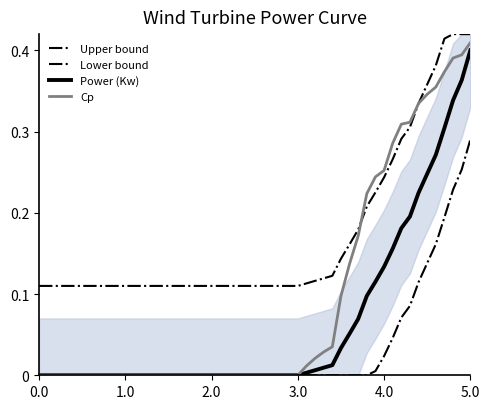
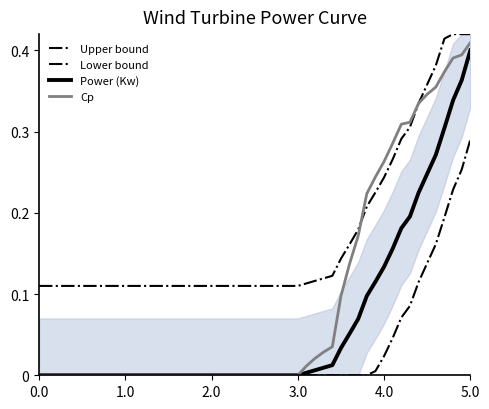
Cp, 4.0: 0.25 -> 0.26
